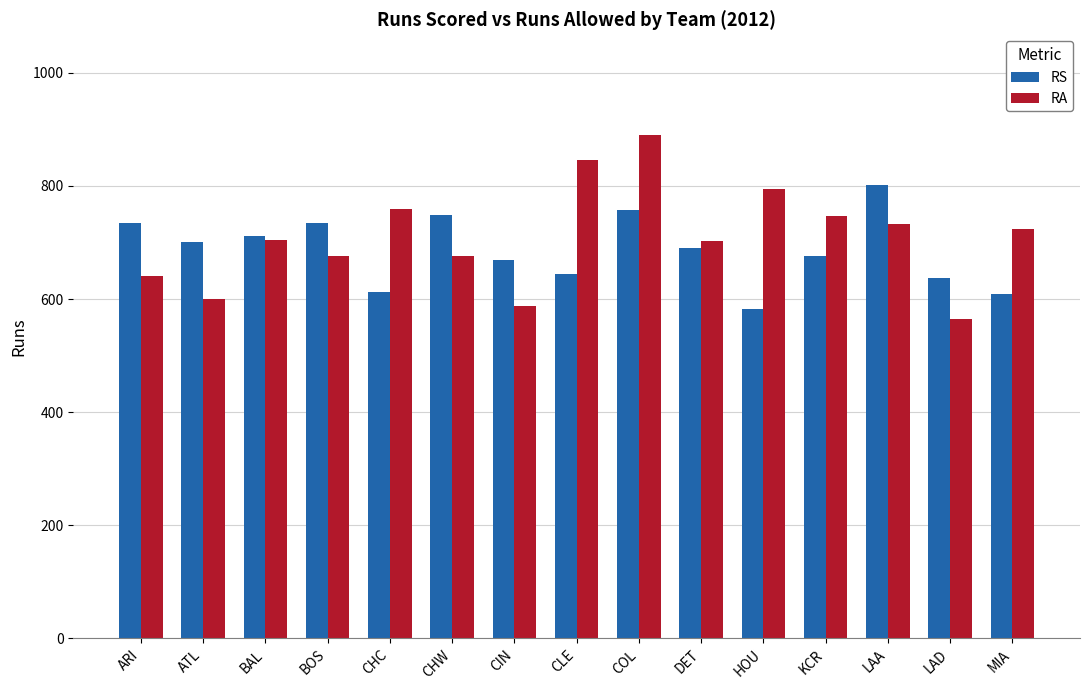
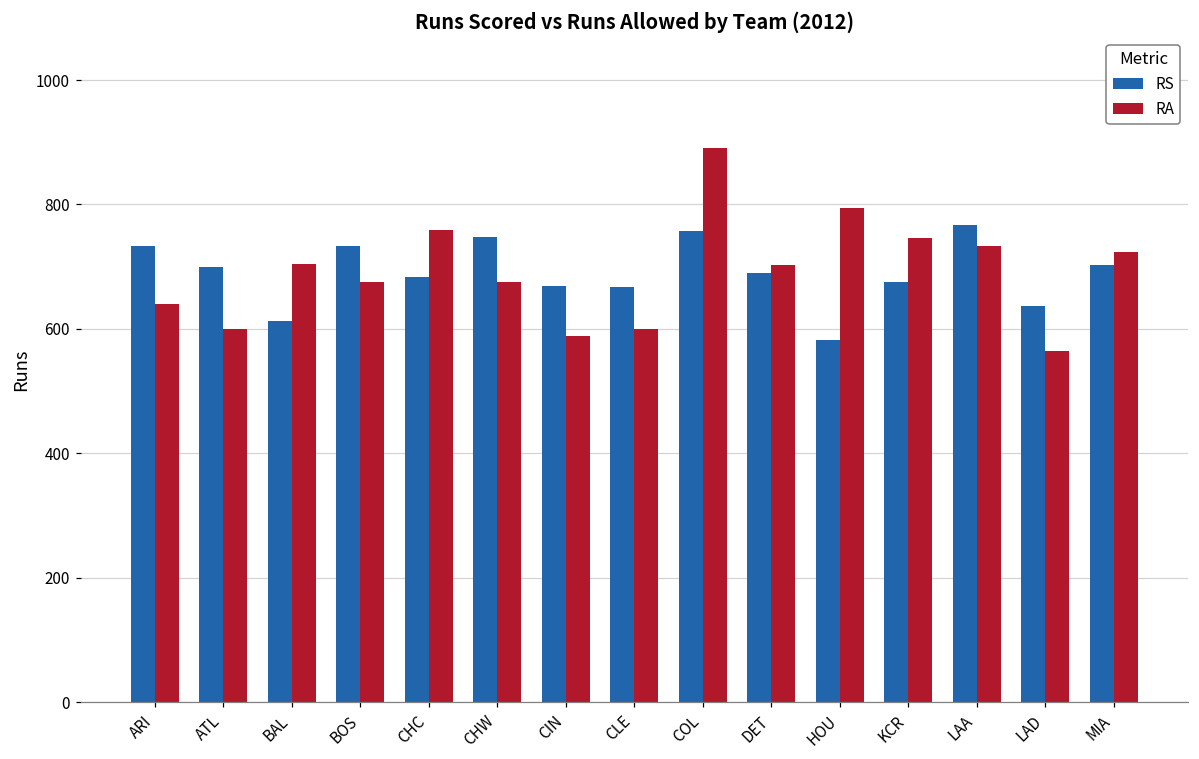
RS, BAL: 710 -> 610
RS, CHC: 610 -> 680
RS, CLE: 640 -> 670
RA, CLE: 850 -> 600
RS, LAA: 800 -> 770
RS, MIA: 610 -> 700
